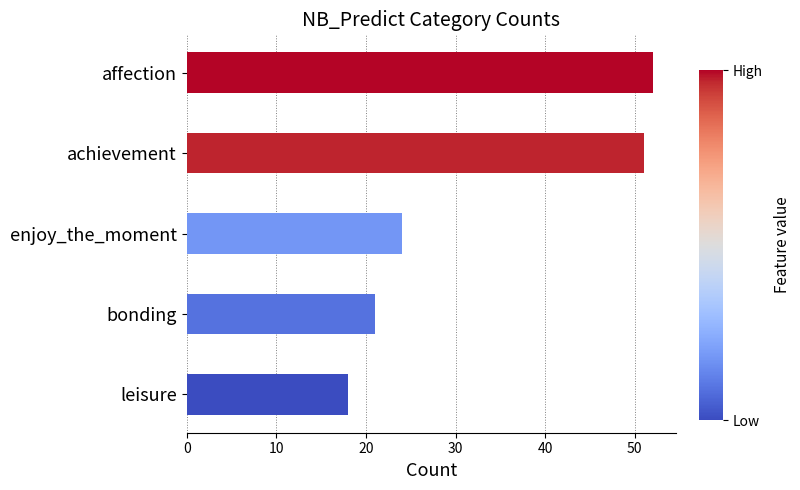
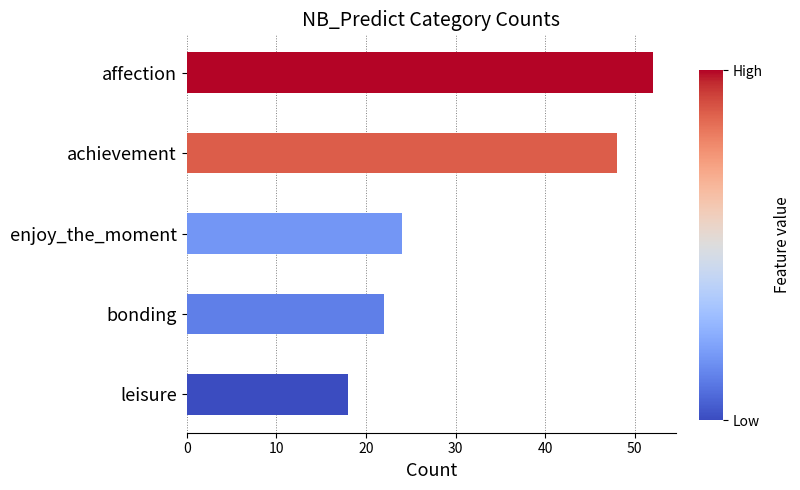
achievement: 51 -> 48
bonding: 21 -> 22
